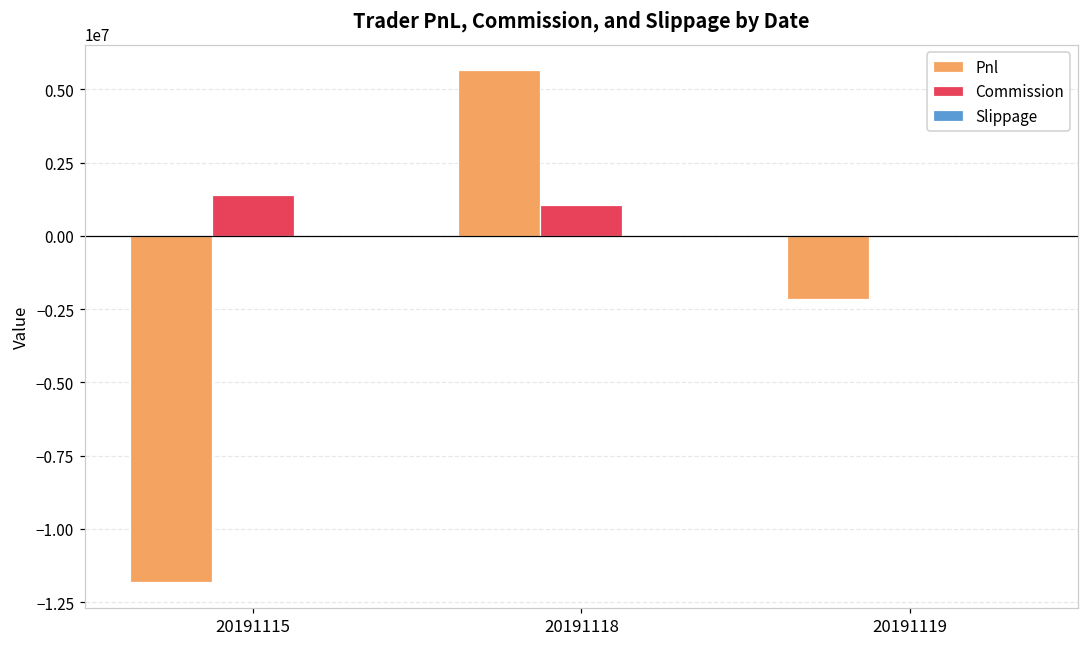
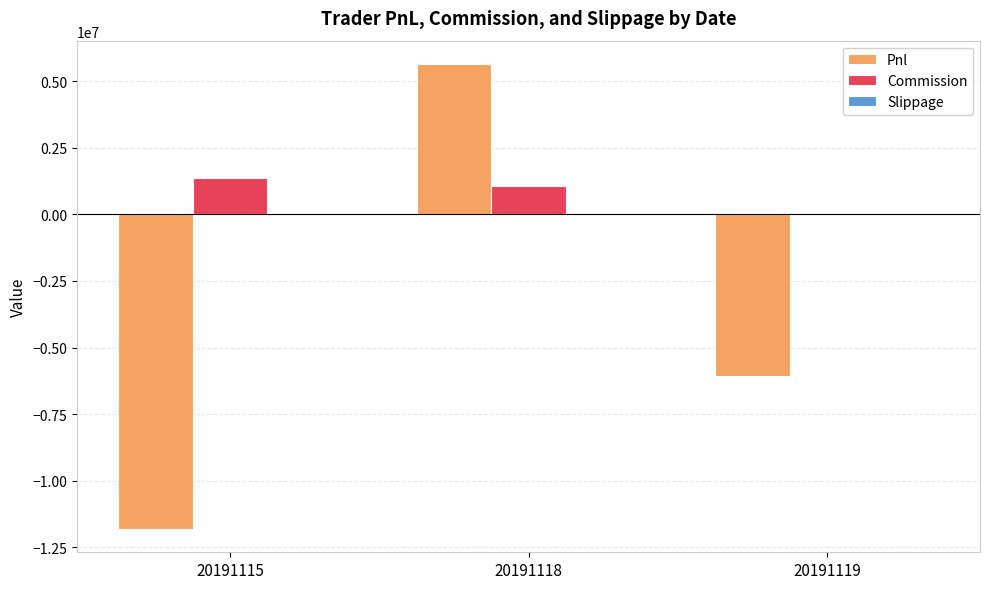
Pnl, 20191119: -2100000 -> -6100000
